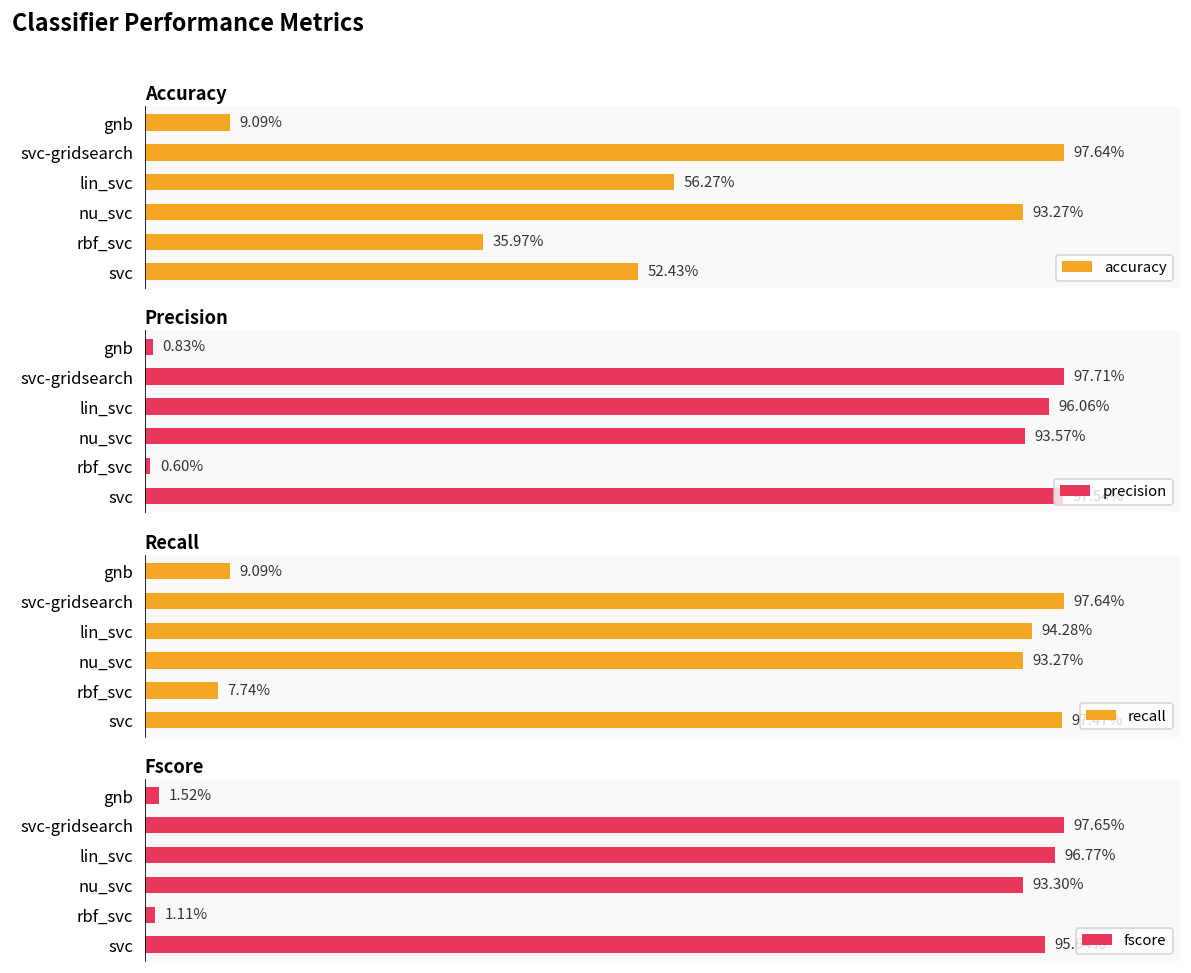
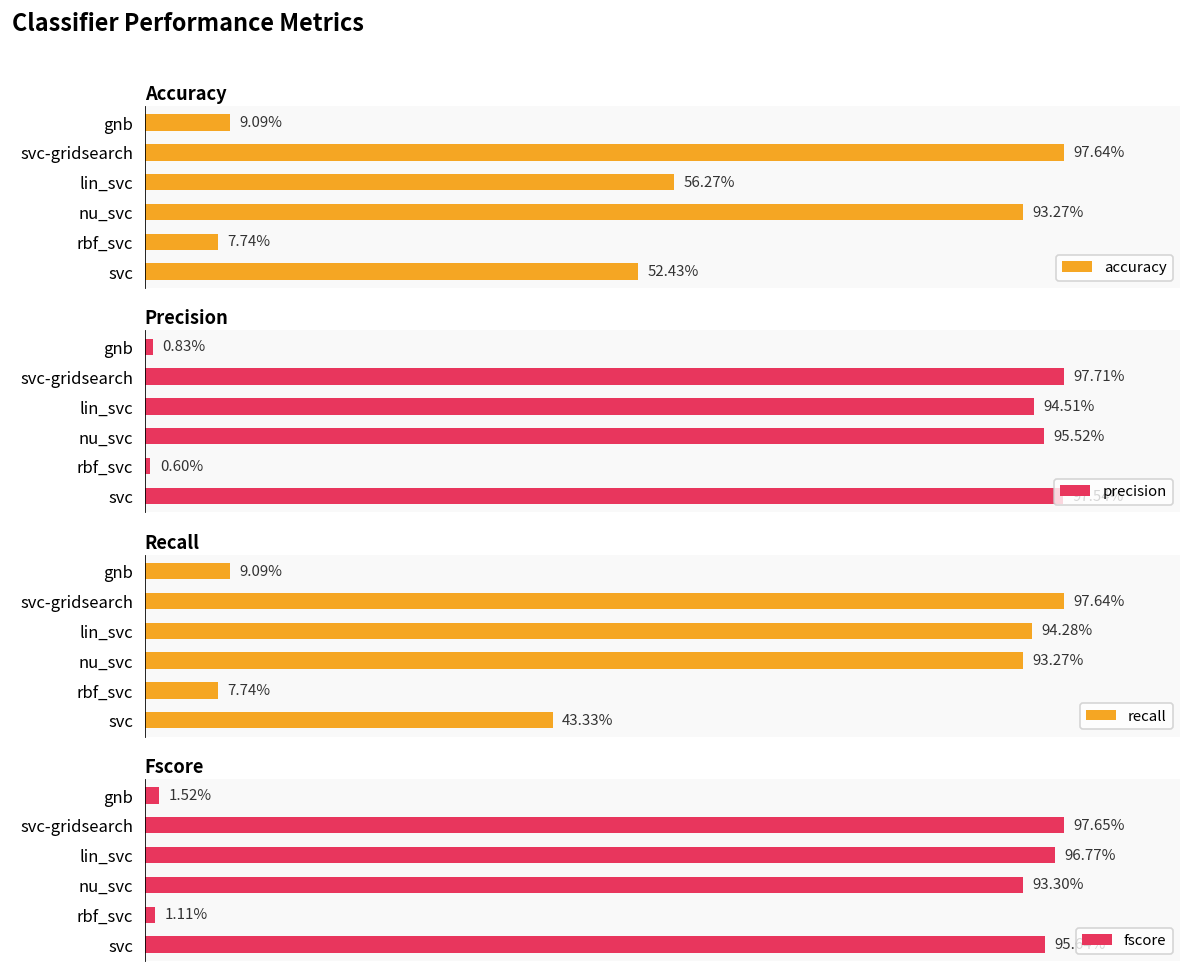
Accuracy, rbf_svc: 35.97% -> 7.74%
Precision, lin_svc: 96.06% -> 94.51%
Precision, nu_svc: 93.57% -> 95.52%
Recall, svc: 97.47% -> 43.33%
